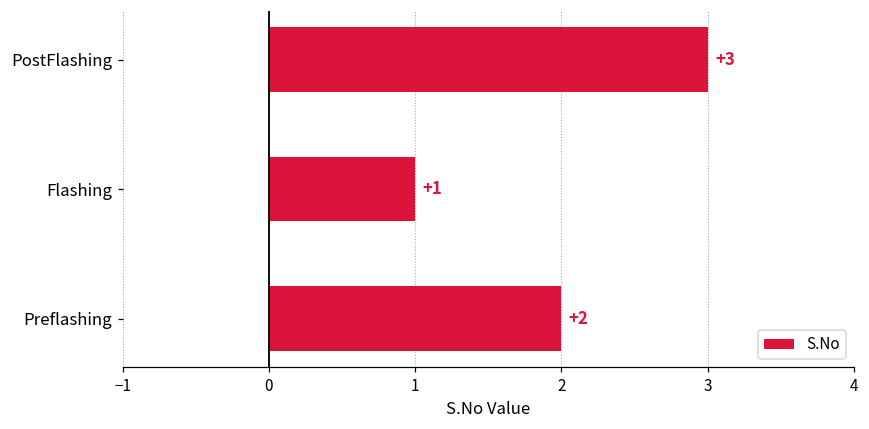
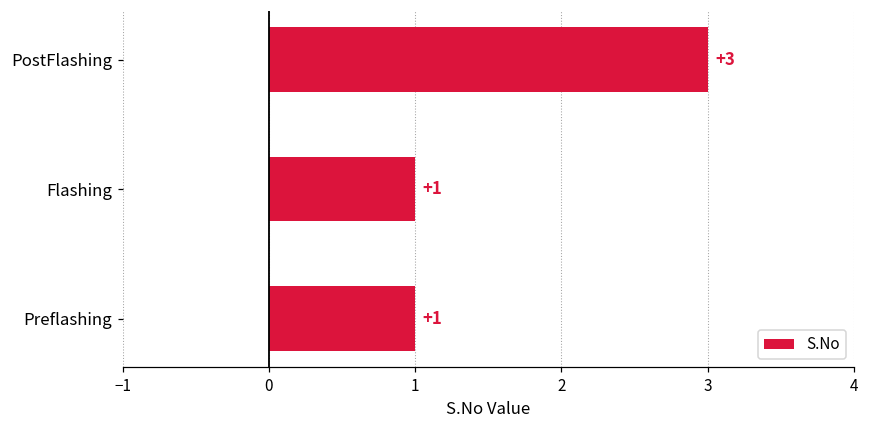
Preflashing: +2 -> +1
